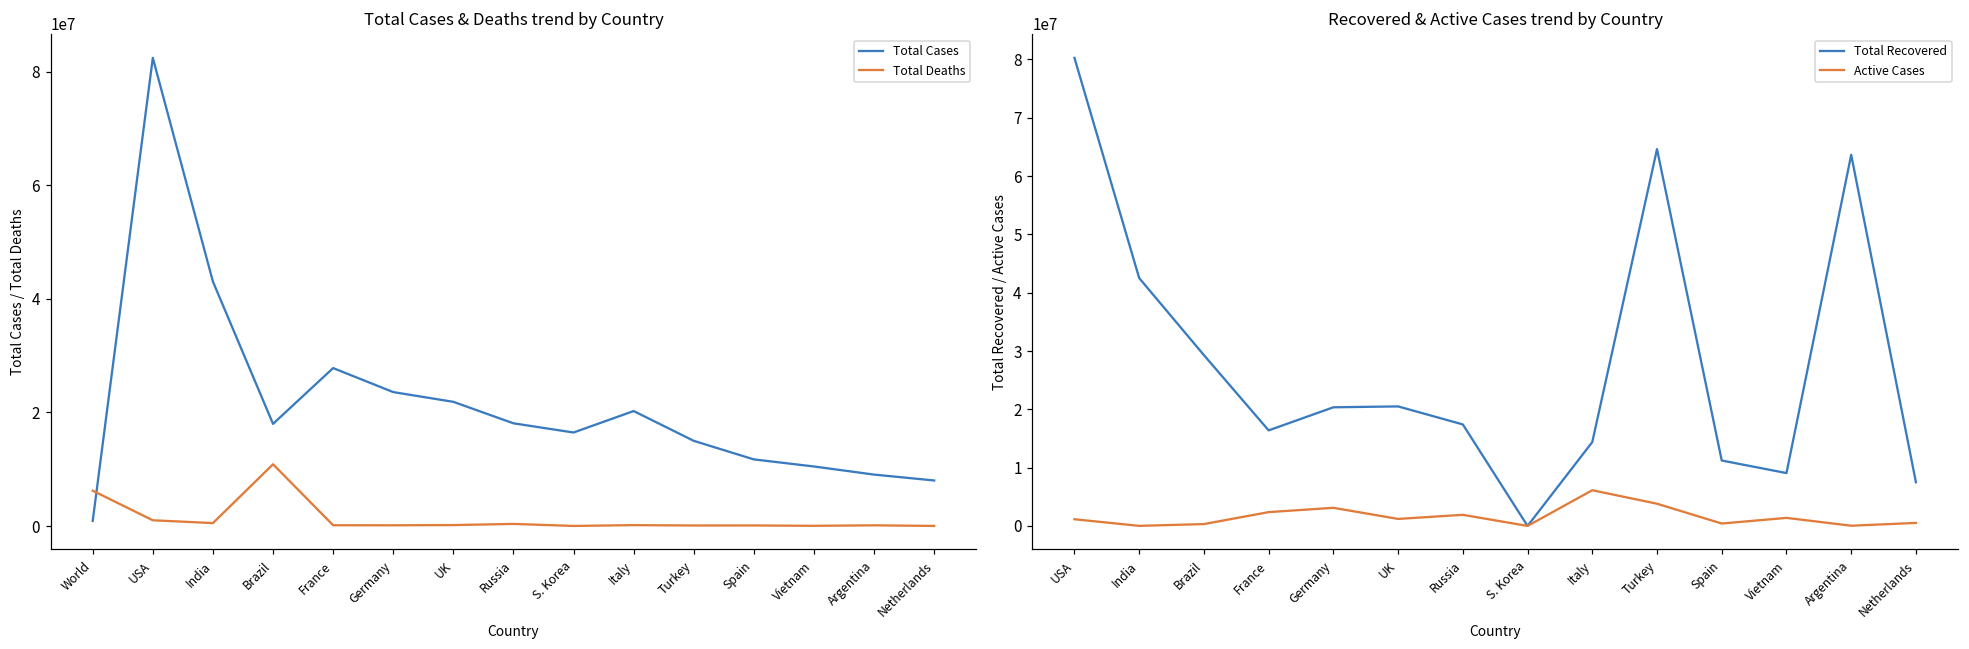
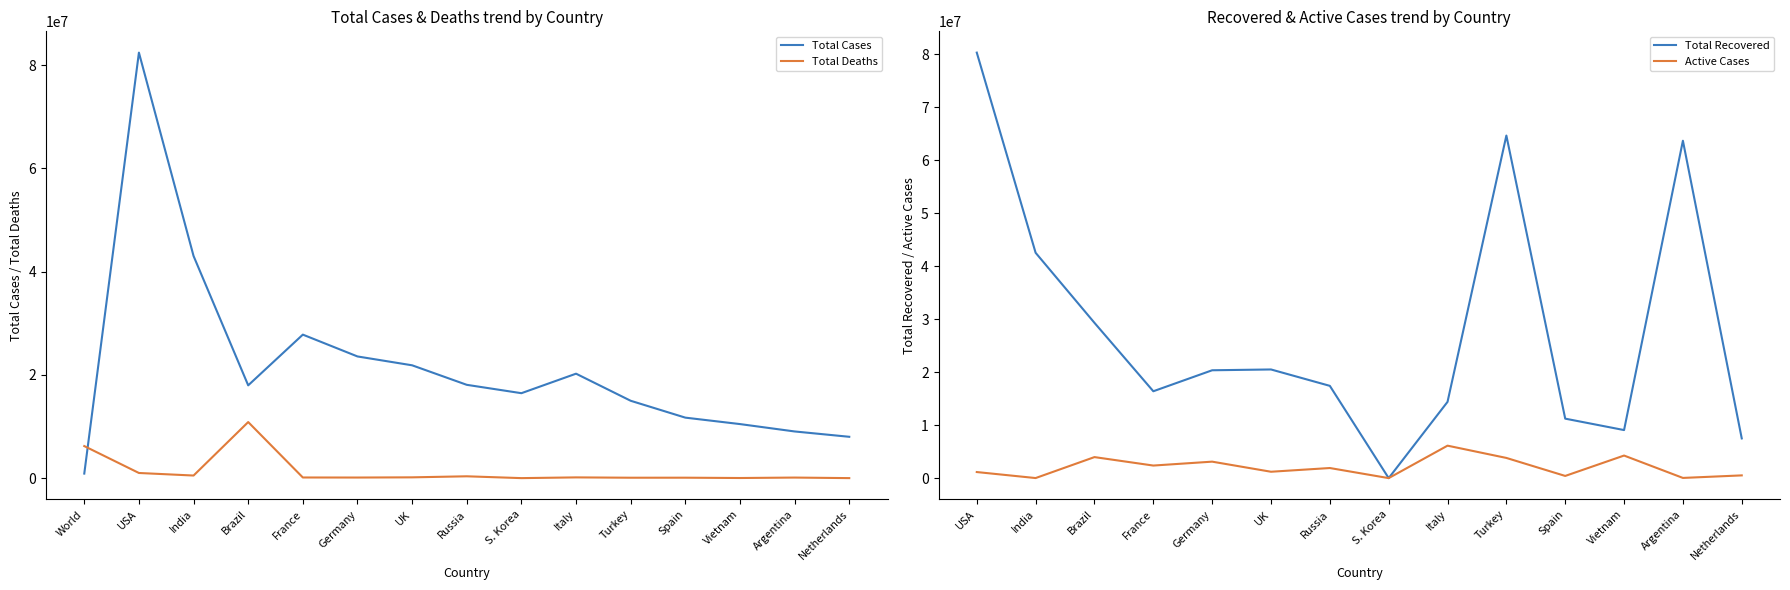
Recovered & Active Cases trend by Country, Active Cases, Brazil: 0 -> 4000000
Recovered & Active Cases trend by Country, Active Cases, Vietnam: 1000000 -> 4000000
